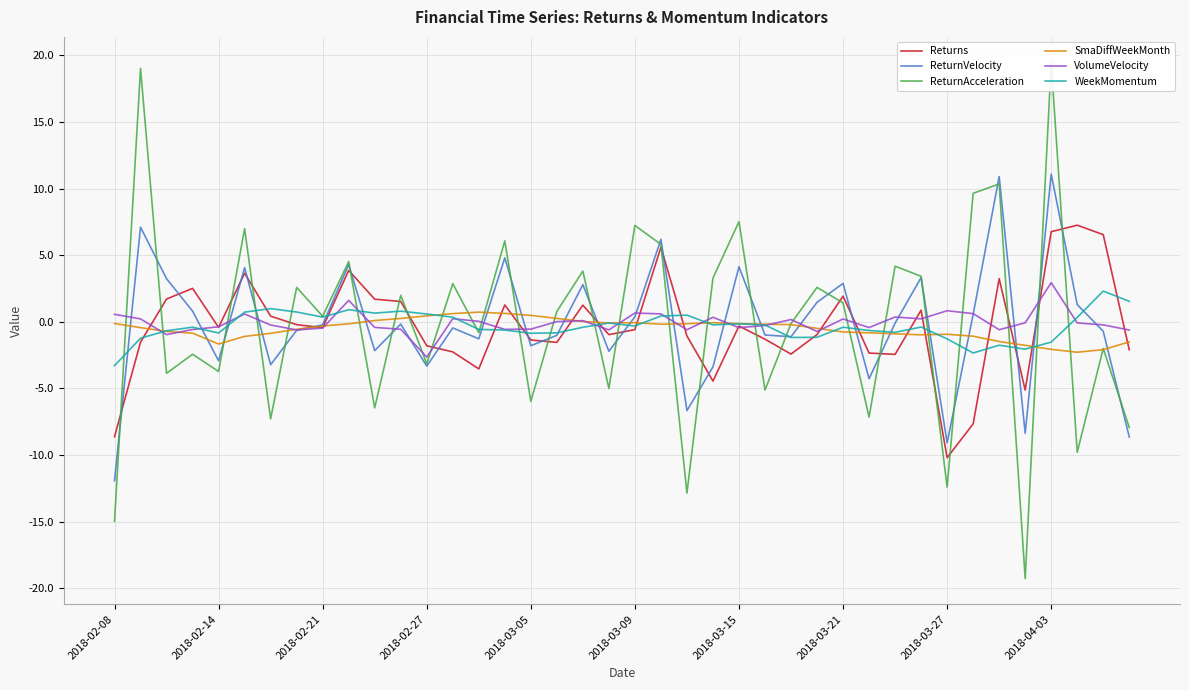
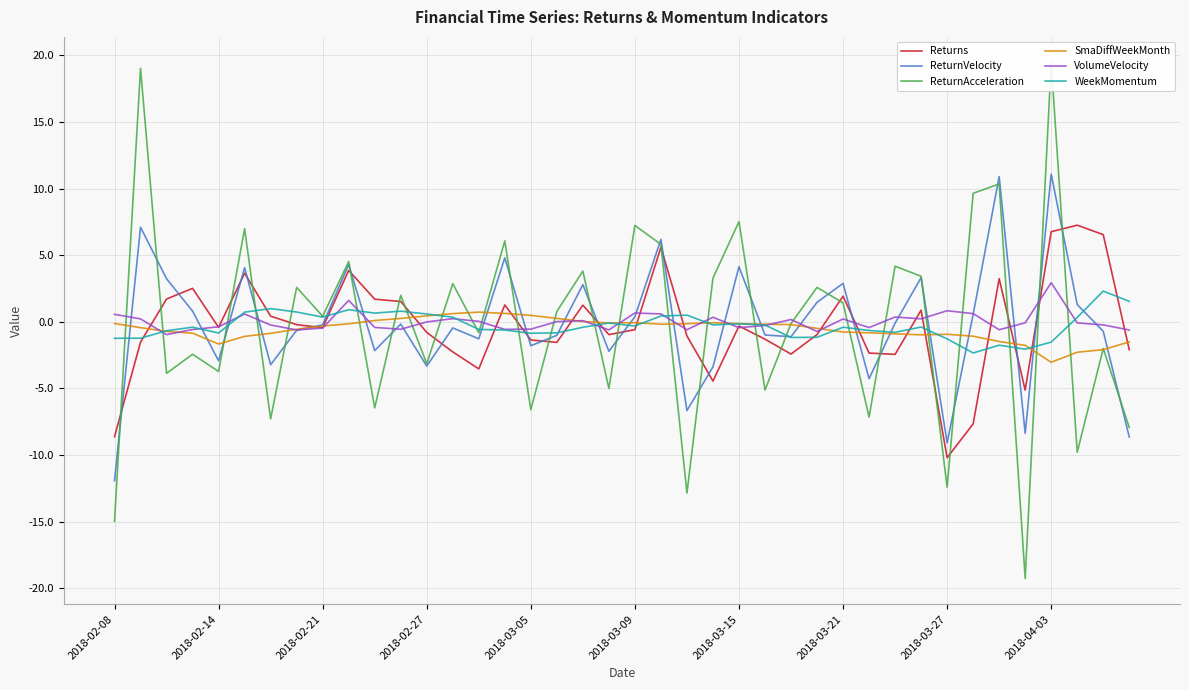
WeekMomentum, 2018-02-08: -3.3 -> -1.2
Returns, 2018-02-27: -1.8 -> -0.8
VolumeVelocity, 2018-02-27: -2.6 -> 0.0
ReturnAcceleration, 2018-03-05: -6.0 -> -6.6
SmaDiffWeekMonth, 2018-04-03: -2.1 -> -3.0
